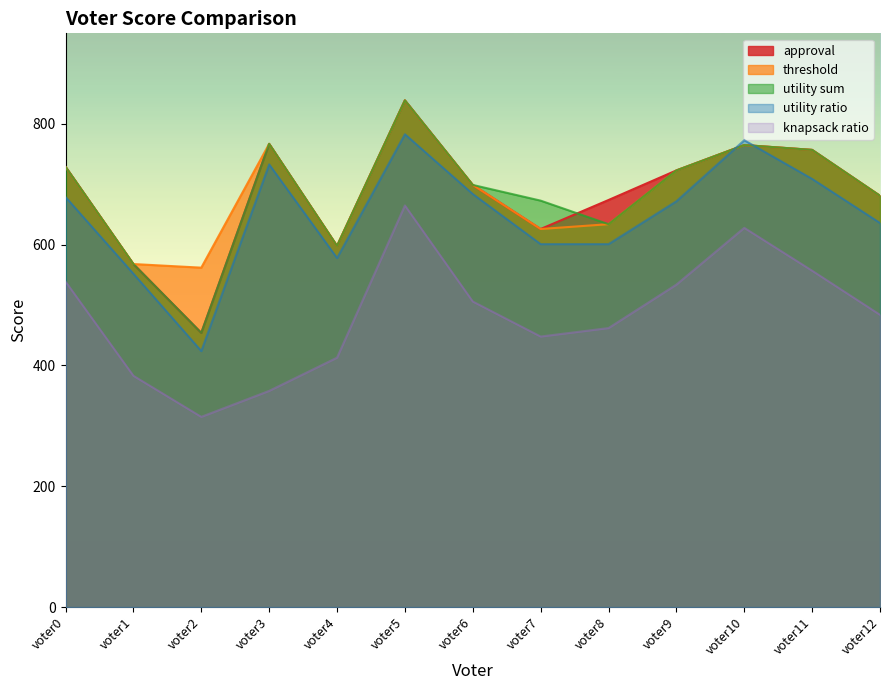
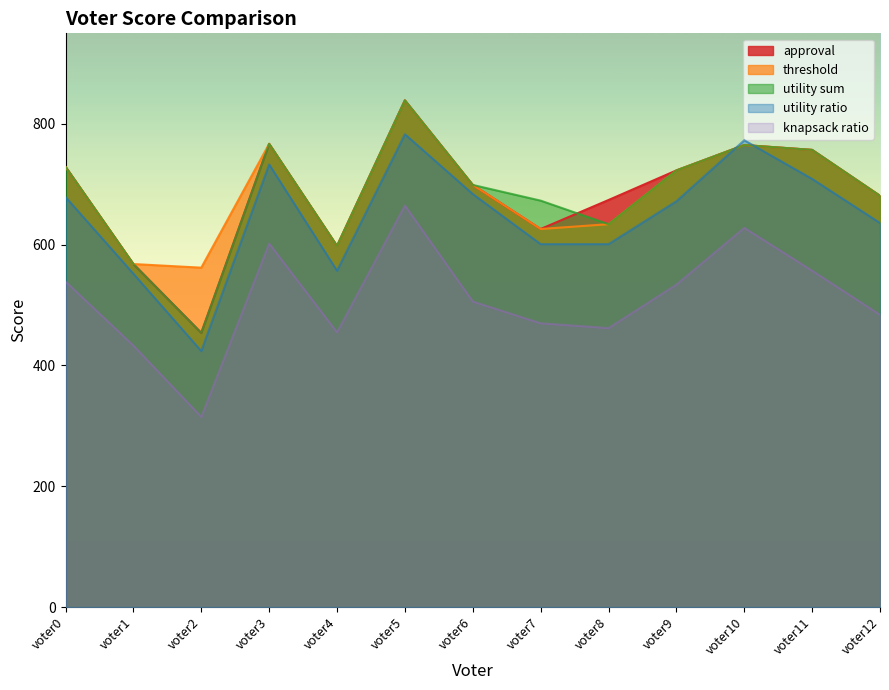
knapsack ratio, voter1: 380 -> 430
knapsack ratio, voter3: 360 -> 600
utility ratio, voter4: 580 -> 560
knapsack ratio, voter4: 410 -> 460
knapsack ratio, voter7: 450 -> 470
